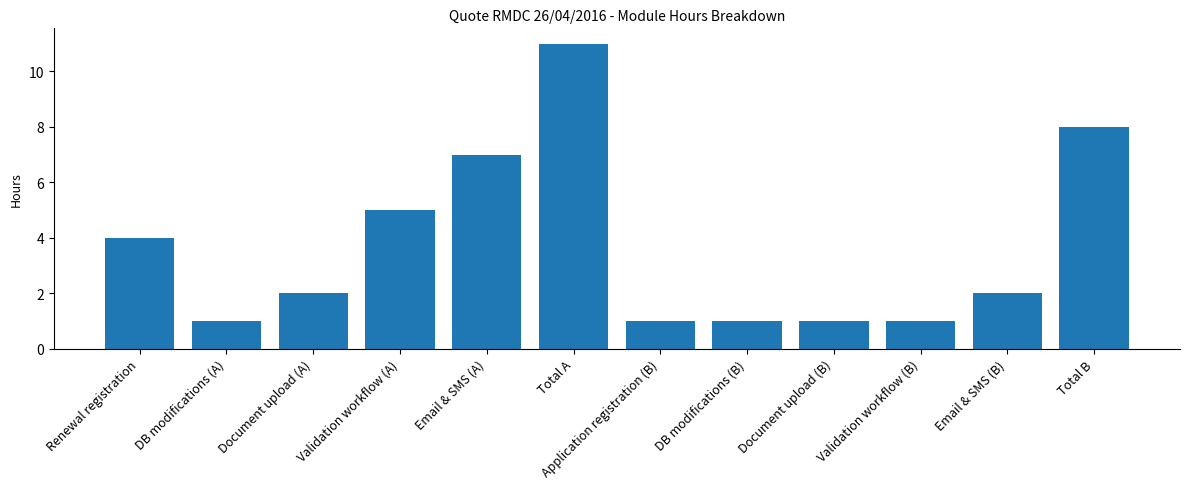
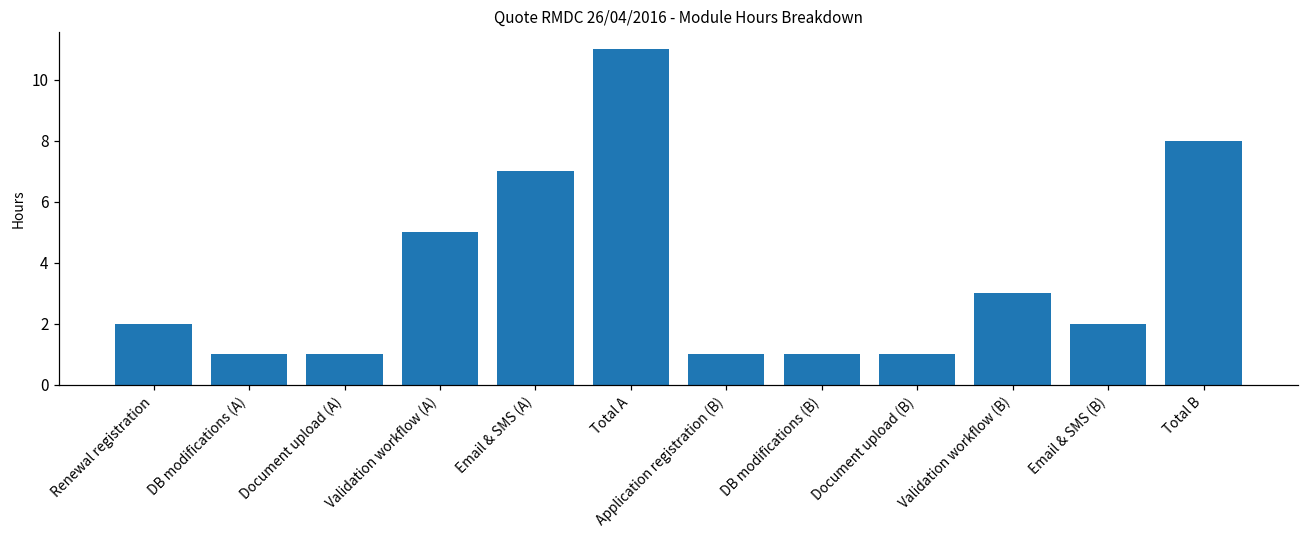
Renewal registration: 4 -> 2
Document upload (A): 2 -> 1
Validation workflow (B): 1 -> 3
